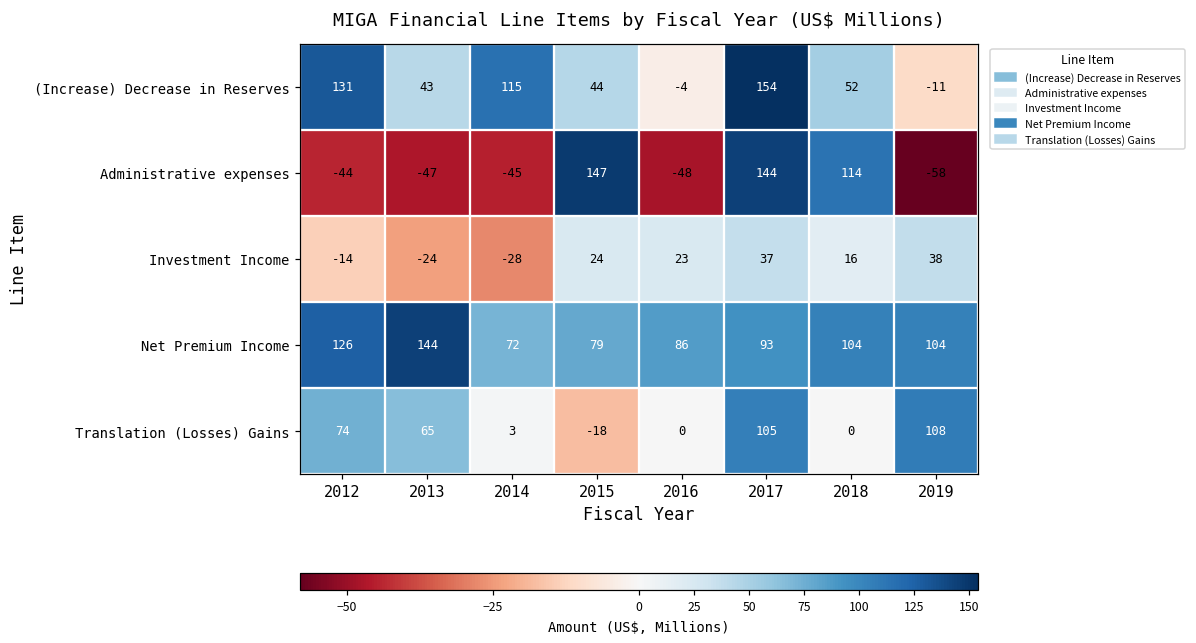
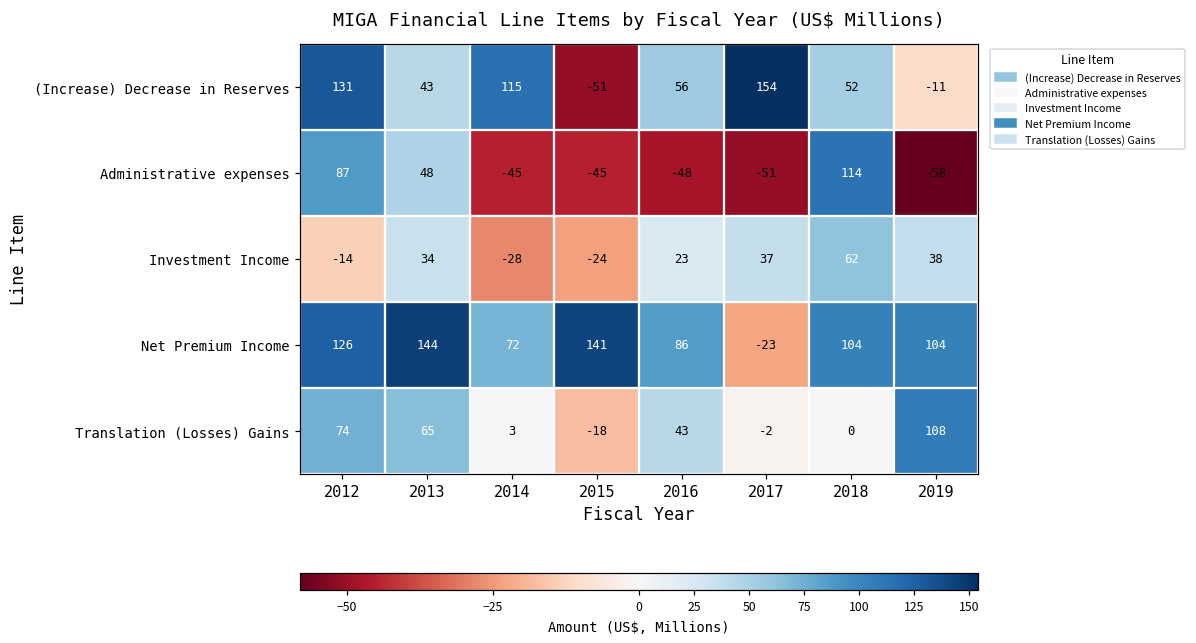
(Increase) Decrease in Reserves, 2015: 44 -> -51
(Increase) Decrease in Reserves, 2016: -4 -> 56
Administrative expenses, 2012: -44 -> 87
Administrative expenses, 2013: -47 -> 48
Administrative expenses, 2015: 147 -> -45
Administrative expenses, 2017: 144 -> -51
Investment Income, 2013: -24 -> 34
Investment Income, 2015: 24 -> -24
Investment Income, 2018: 16 -> 62
Net Premium Income, 2015: 79 -> 141
Net Premium Income, 2017: 93 -> -23
Translation (Losses) Gains, 2016: 0 -> 43
Translation (Losses) Gains, 2017: 105 -> -2
